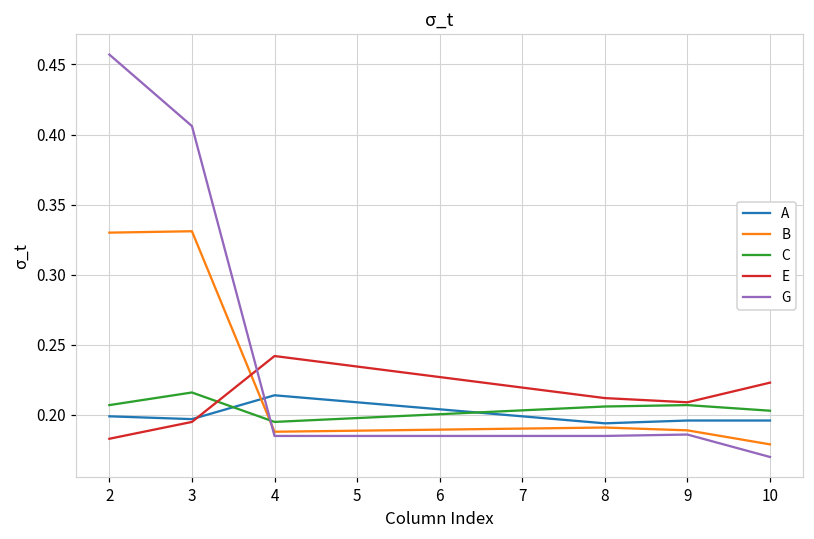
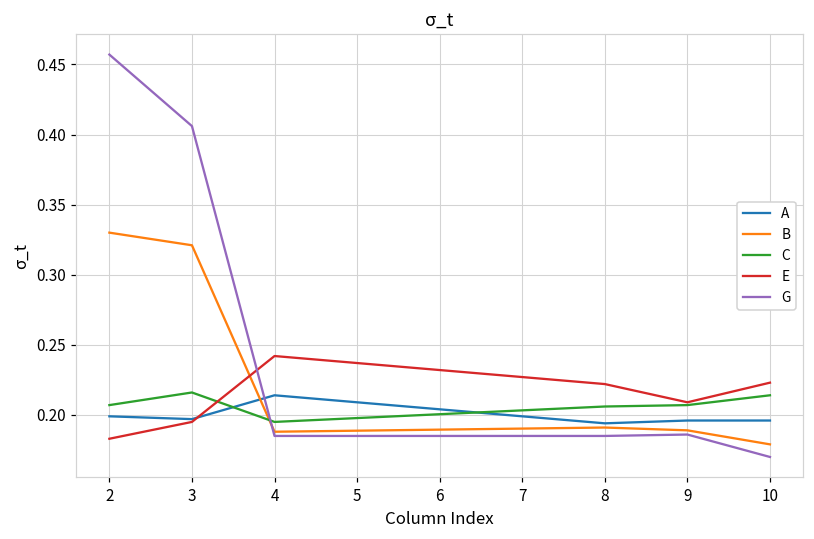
B, 3: 0.331 -> 0.321
E, 8: 0.212 -> 0.222
C, 10: 0.203 -> 0.214
